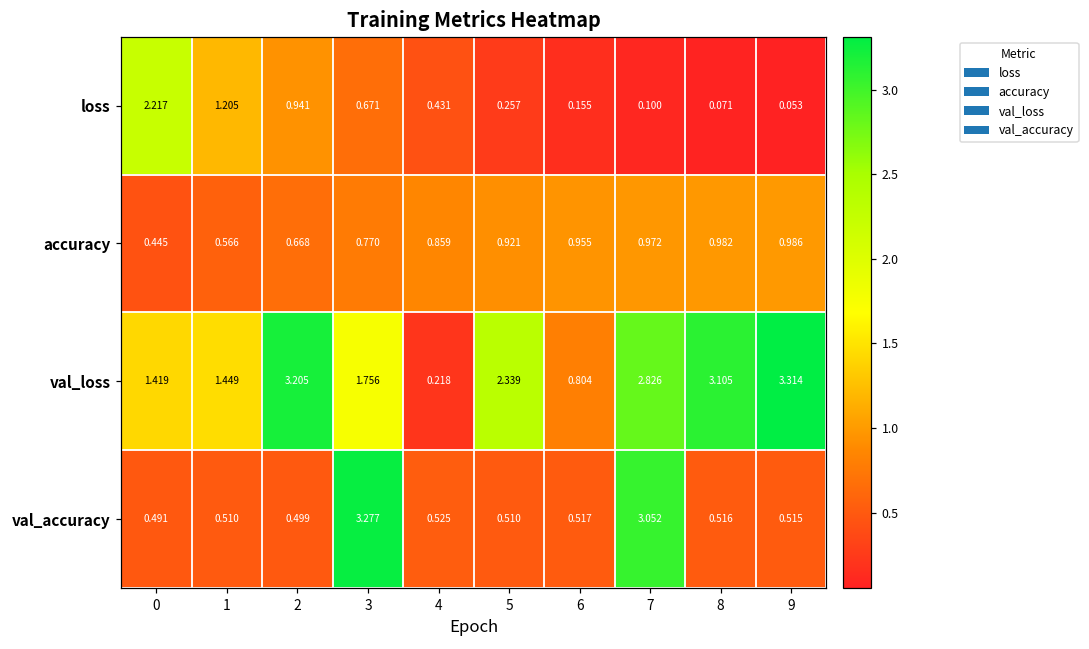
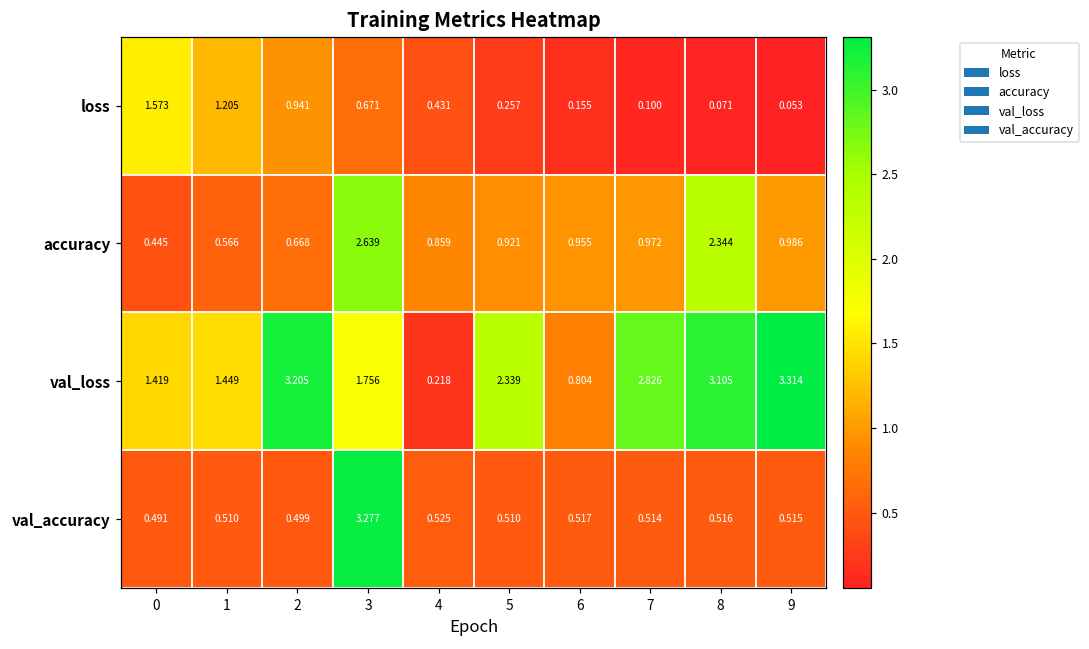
loss, 0: 2.217 -> 1.573
accuracy, 3: 0.770 -> 2.639
accuracy, 8: 0.982 -> 2.344
val_accuracy, 7: 3.052 -> 0.514
